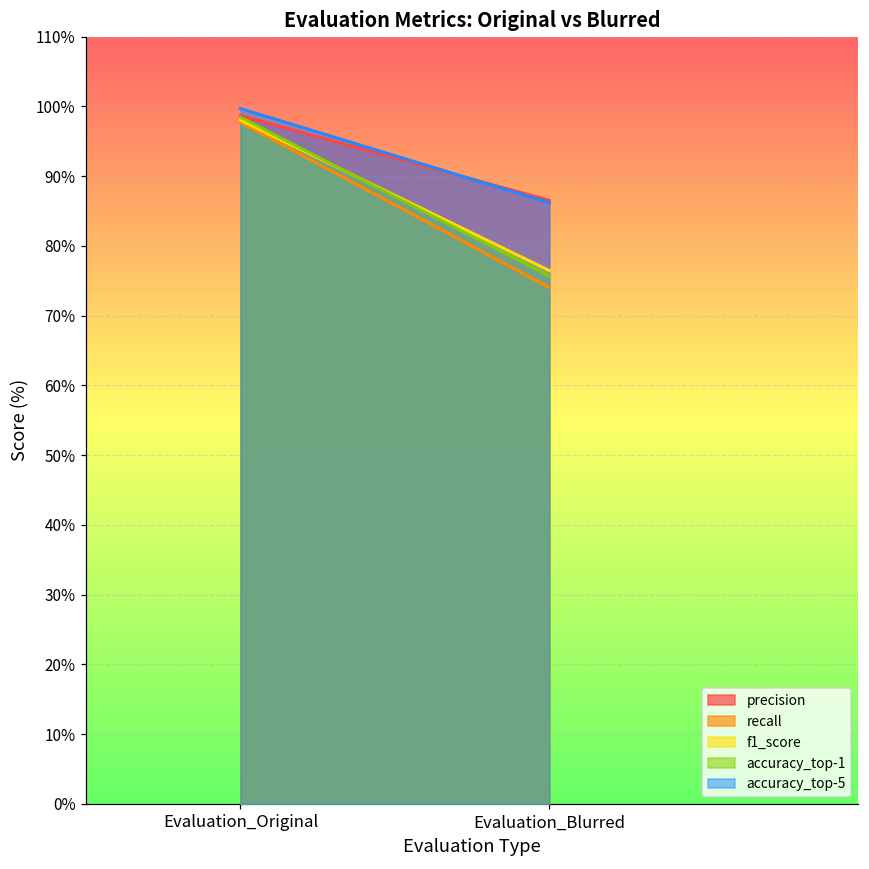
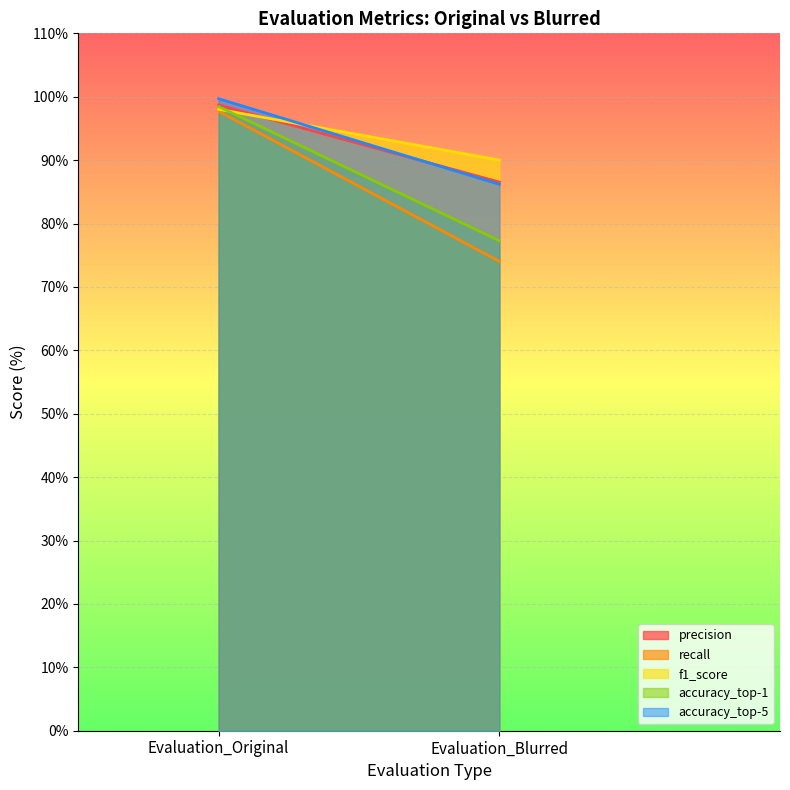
f1_score, Evaluation_Blurred: 76% -> 90%
accuracy_top-1, Evaluation_Blurred: 76% -> 77%
